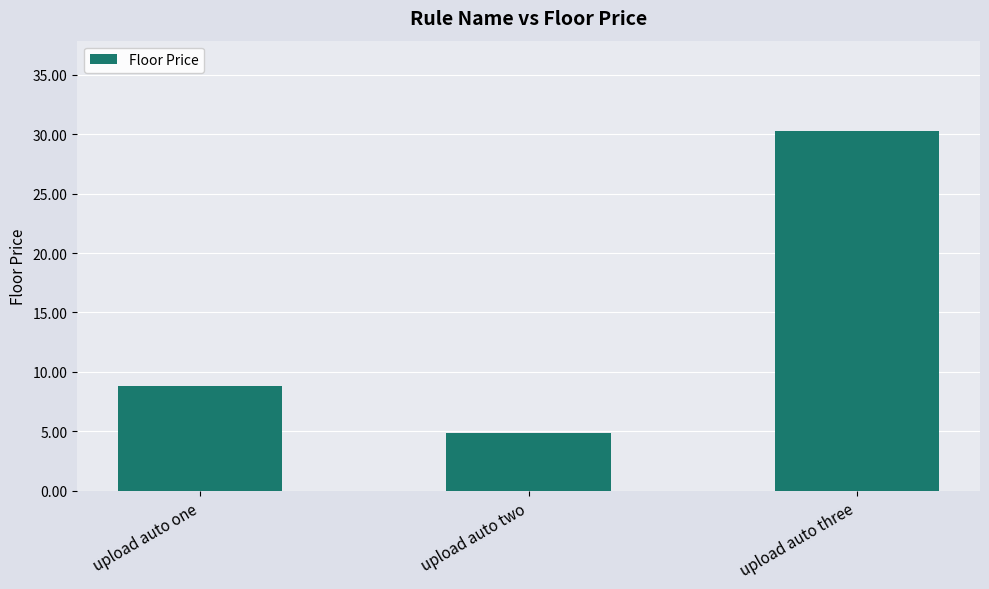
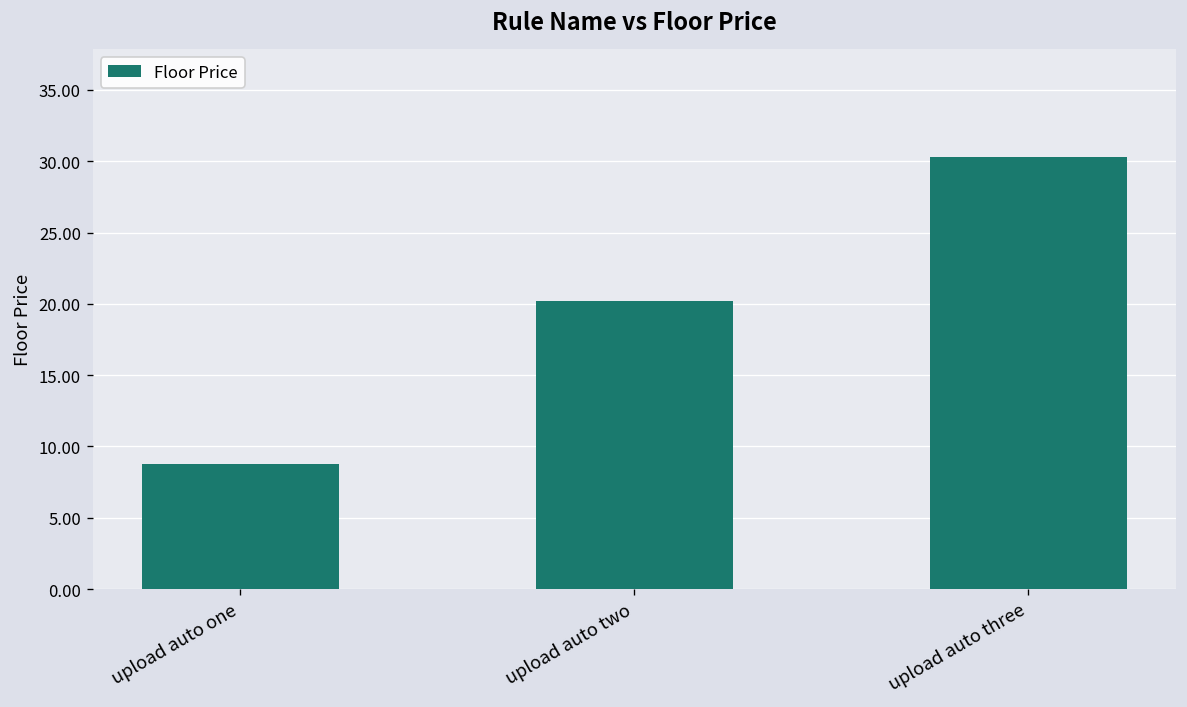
upload auto two: 4.9 -> 20.2
